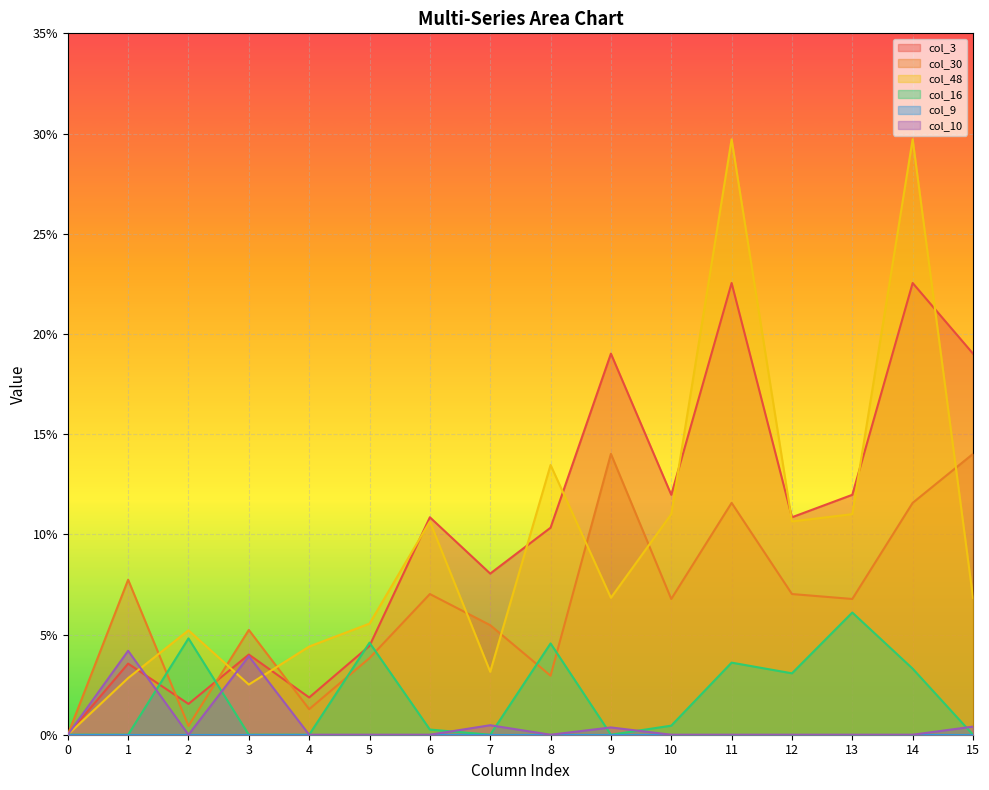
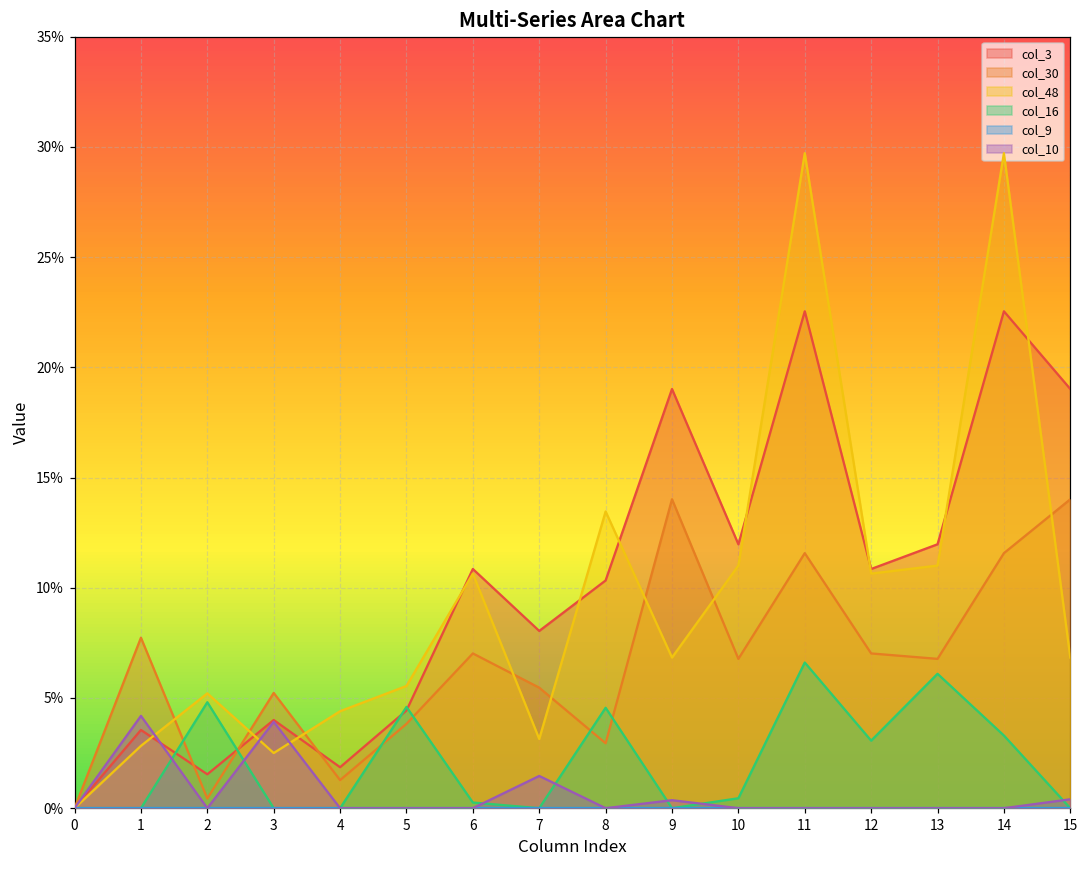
col_10, 7: 0.5% -> 1.5%
col_16, 11: 3.6% -> 6.6%
